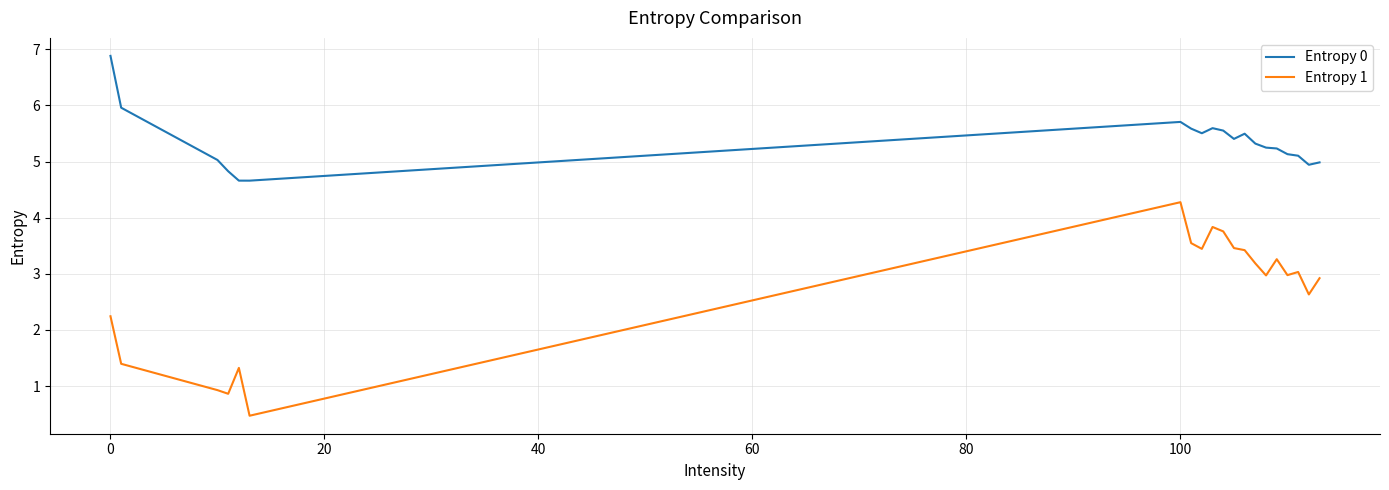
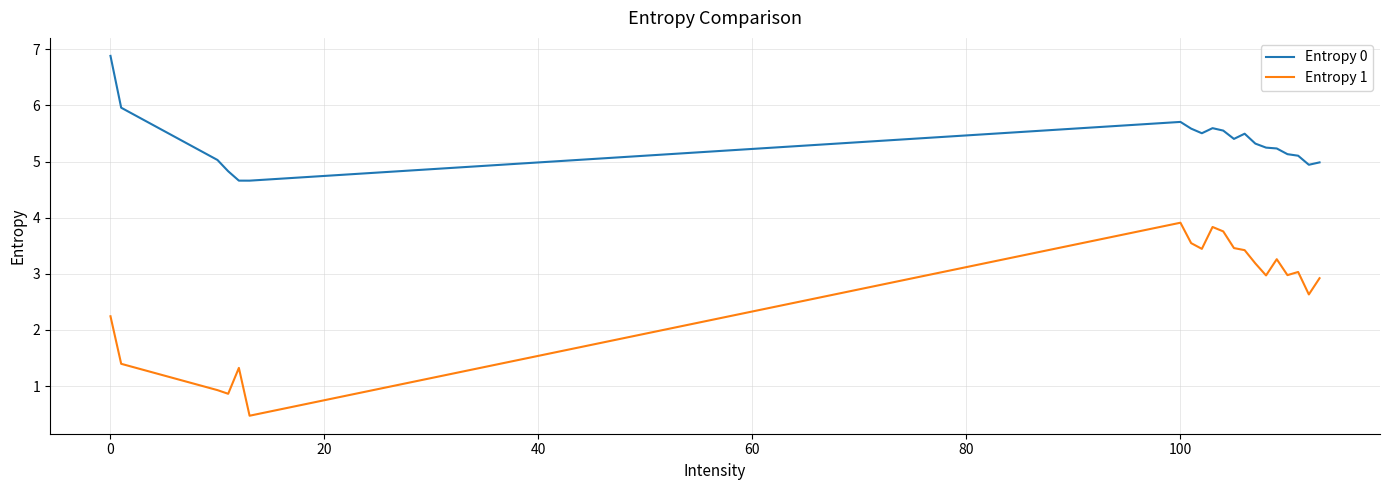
Entropy 1, 100: 4.3 -> 3.9
